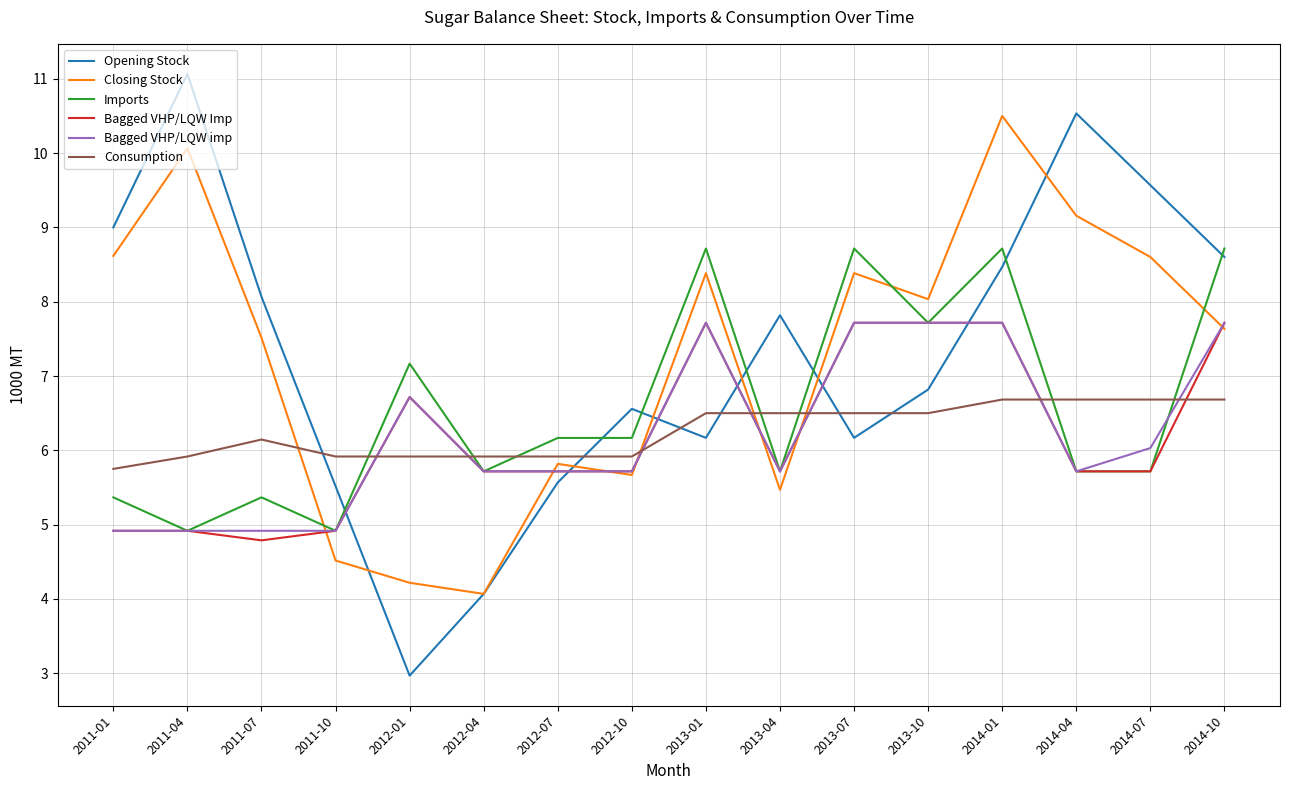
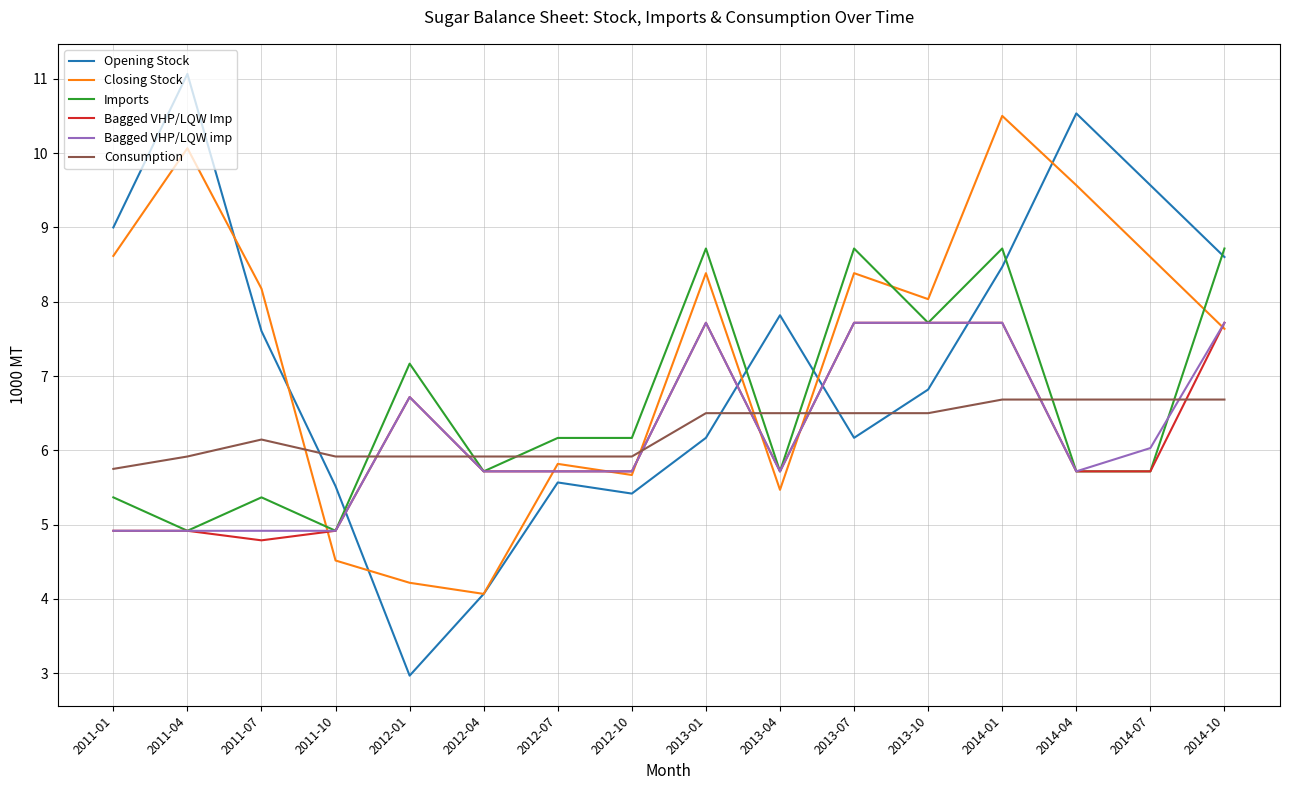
Opening Stock, 2011-07: 8.1 -> 7.6
Closing Stock, 2011-07: 7.5 -> 8.2
Opening Stock, 2012-10: 6.6 -> 5.4
Closing Stock, 2014-04: 9.2 -> 9.6
